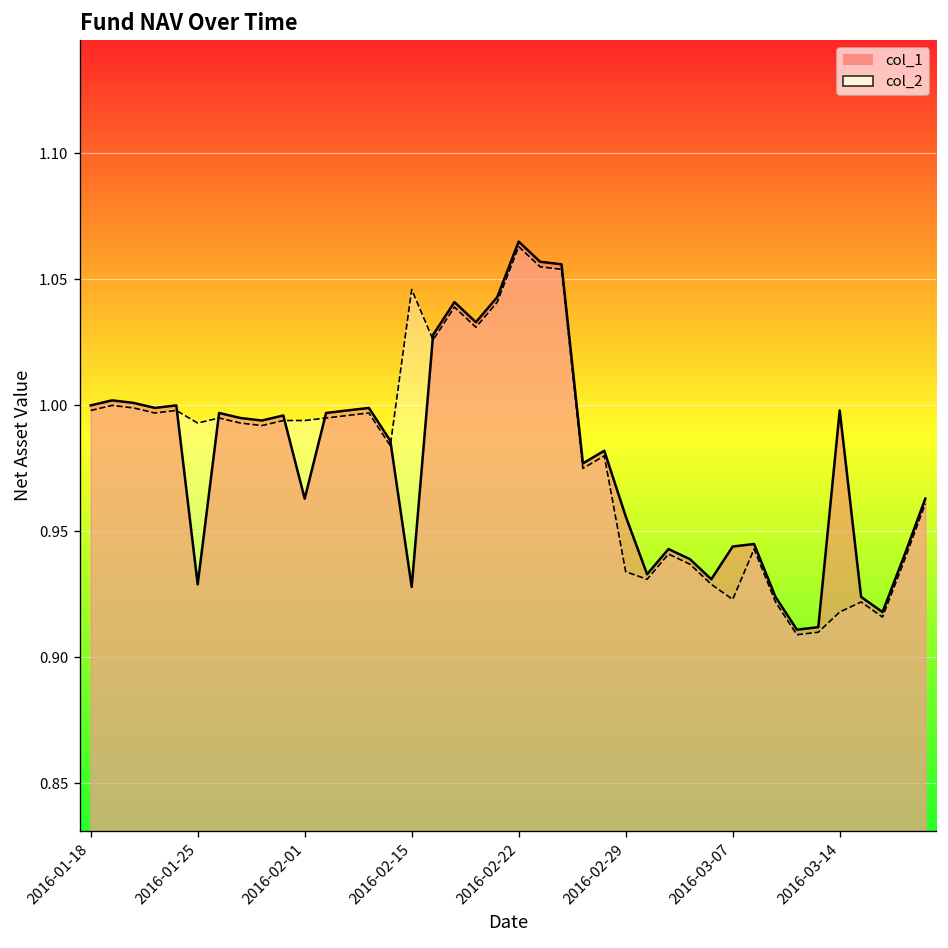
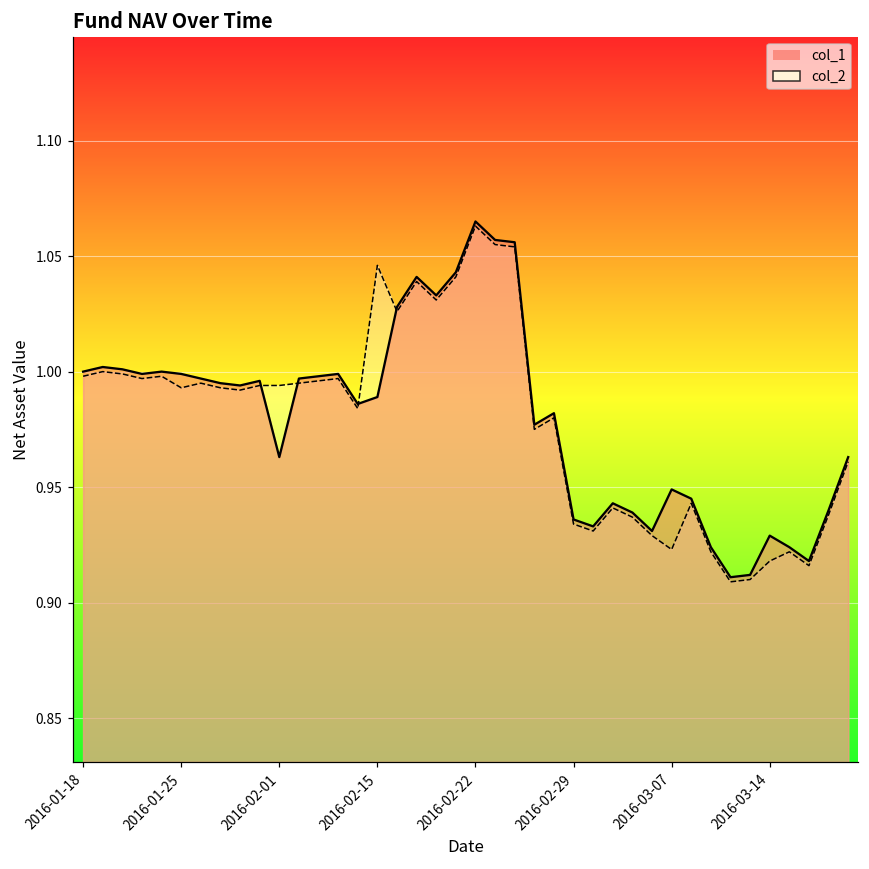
col_1, 2016-01-25: 0.929 -> 0.999
col_1, 2016-02-15: 0.928 -> 0.989
col_1, 2016-02-29: 0.956 -> 0.936
col_1, 2016-03-07: 0.944 -> 0.949
col_1, 2016-03-14: 0.998 -> 0.929
